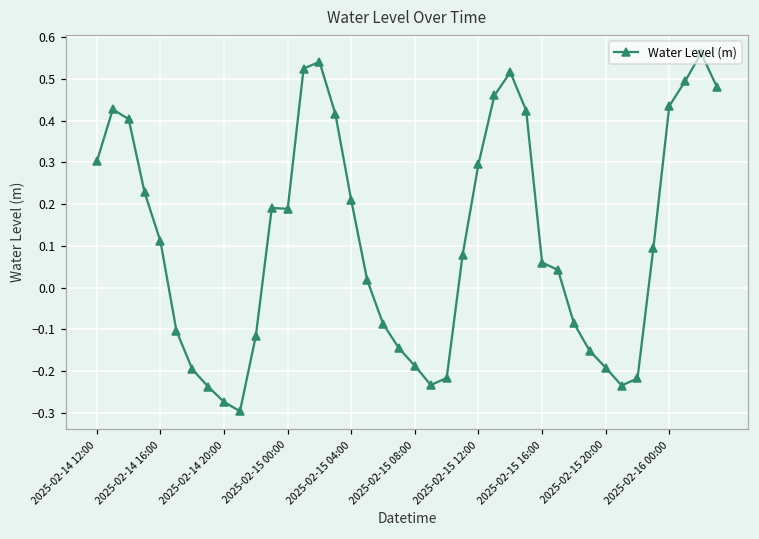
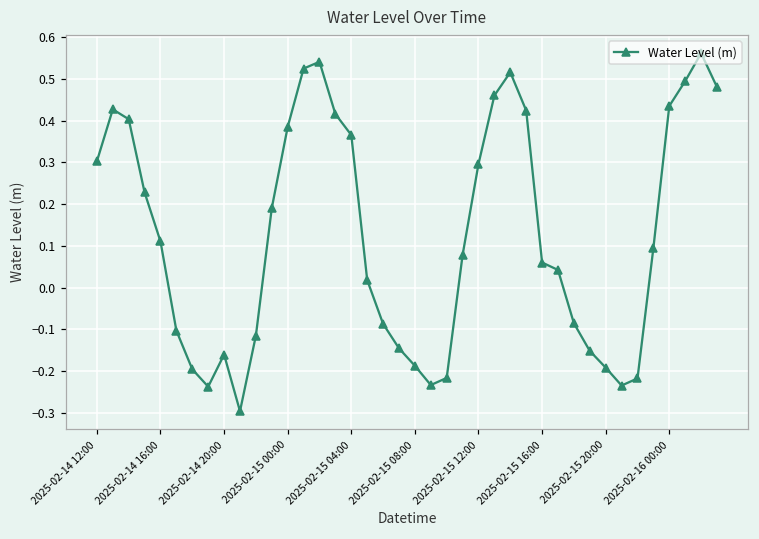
2025-02-14 20:00: -0.27 -> -0.16
2025-02-15 00:00: 0.19 -> 0.39
2025-02-15 04:00: 0.21 -> 0.37
